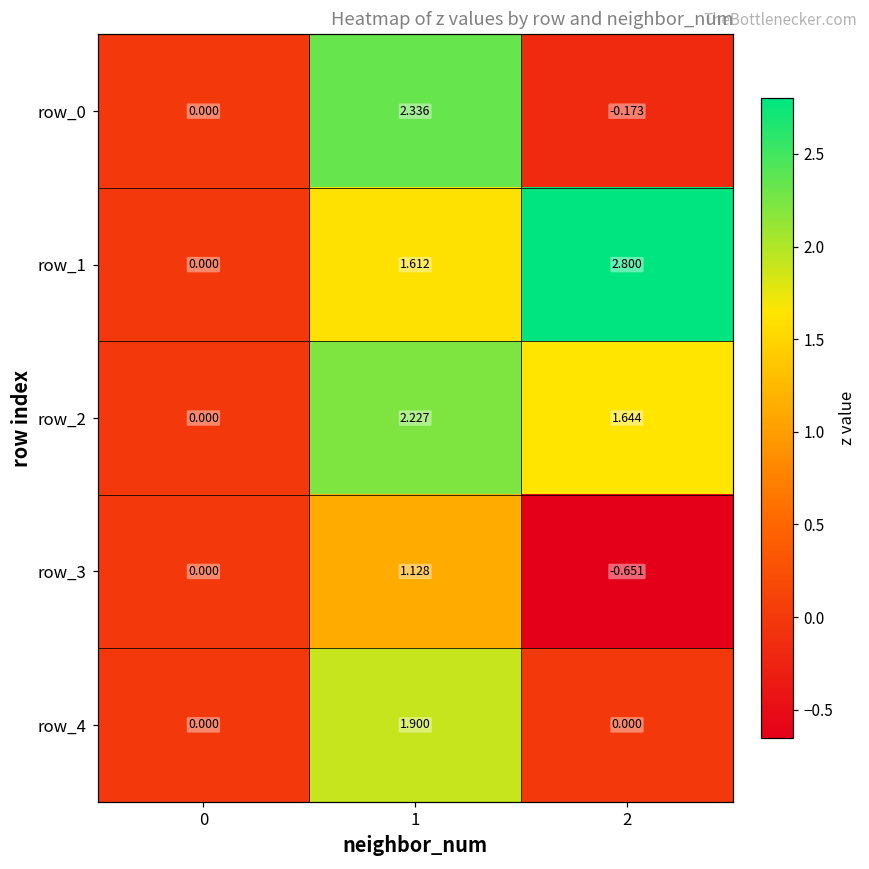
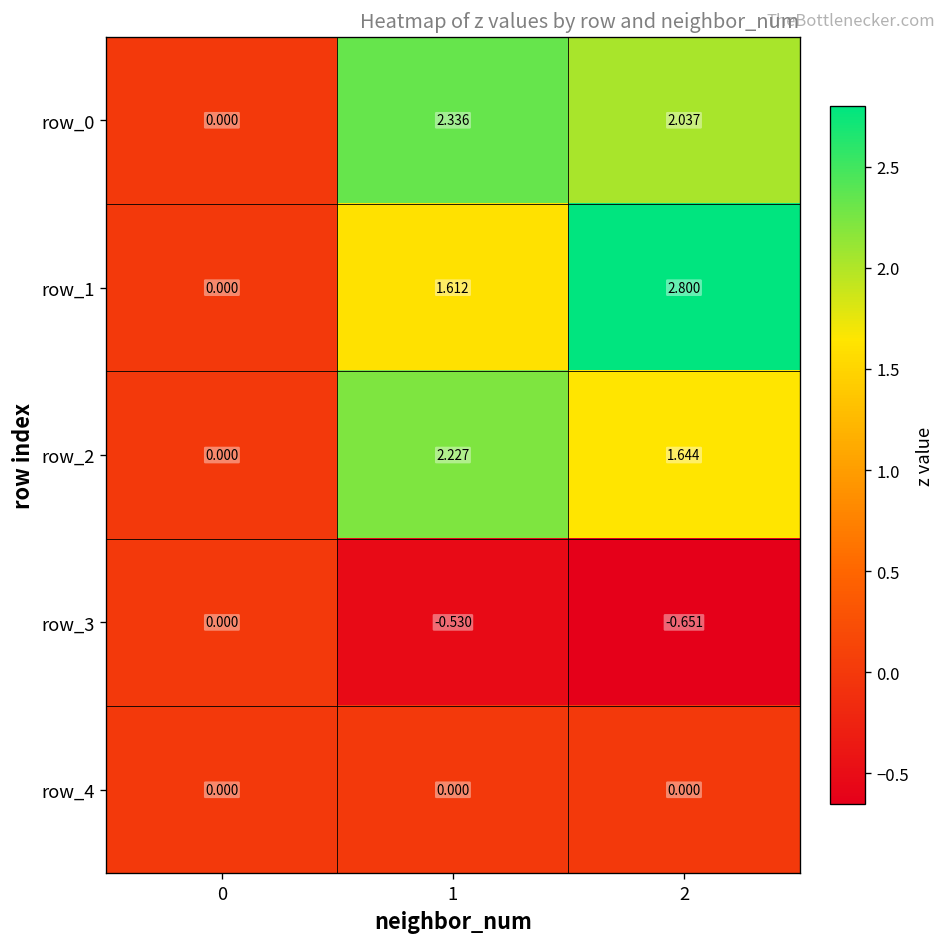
row_0, 2: -0.173 -> 2.037
row_3, 1: 1.128 -> -0.530
row_4, 1: 1.900 -> 0.000
